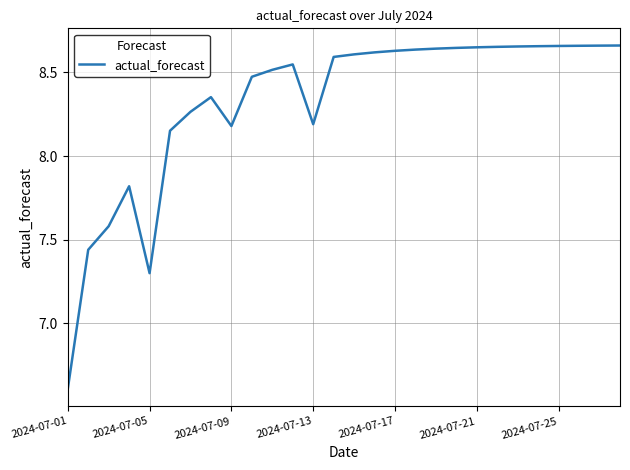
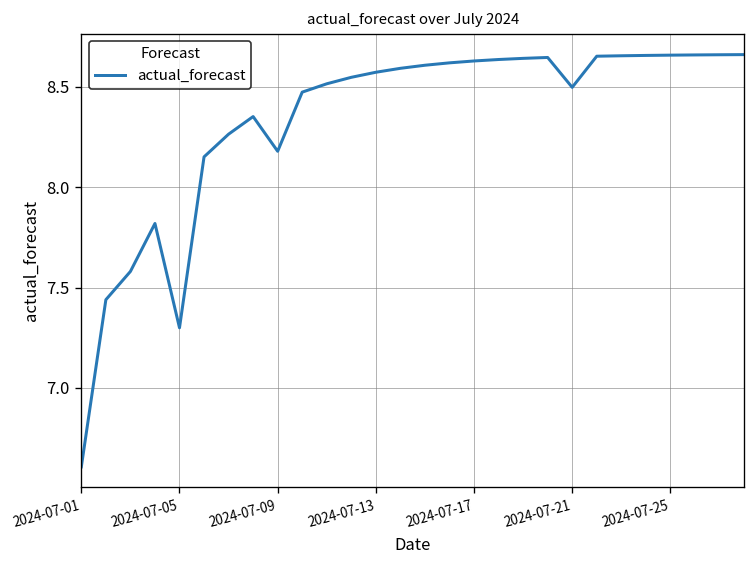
2024-07-13: 8.19 -> 8.57
2024-07-21: 8.65 -> 8.50
